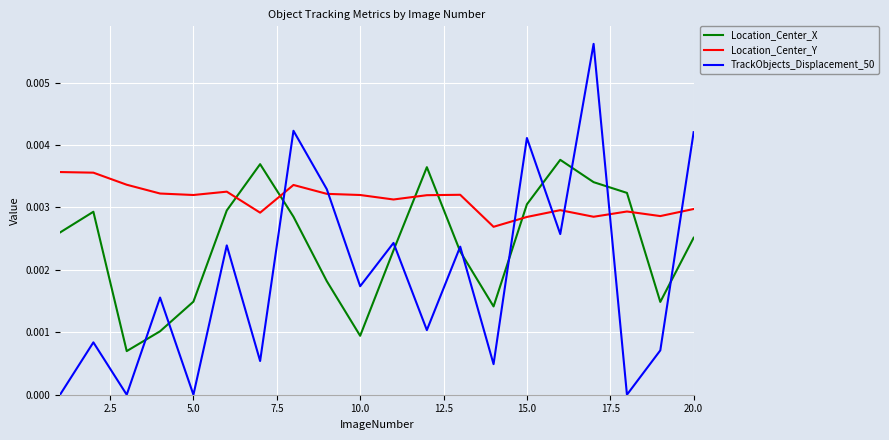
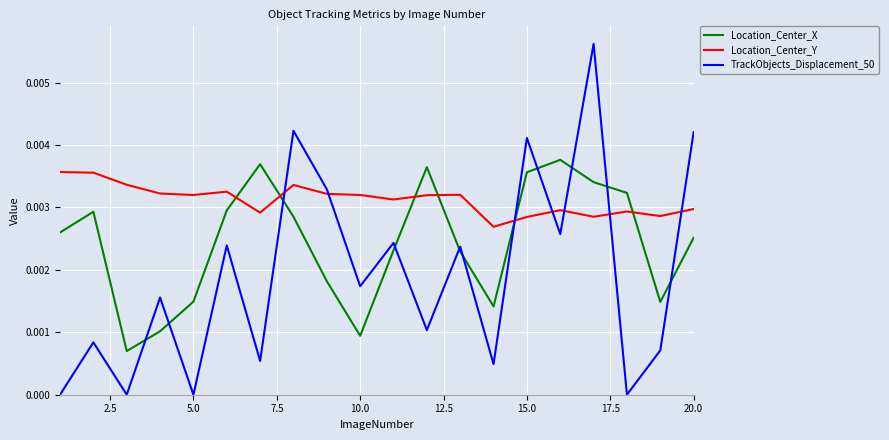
Location_Center_X, 15.0: 0.0030 -> 0.0036
